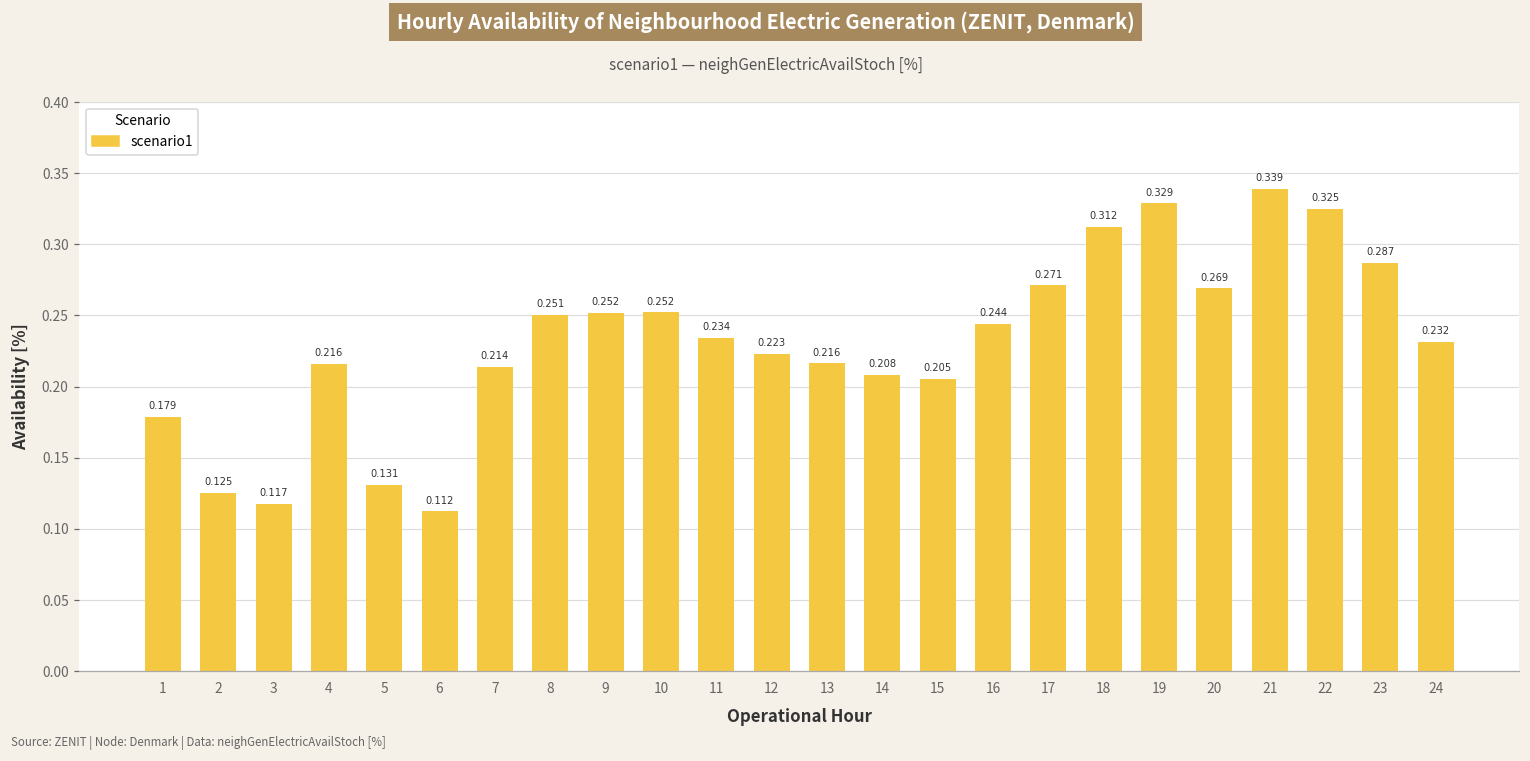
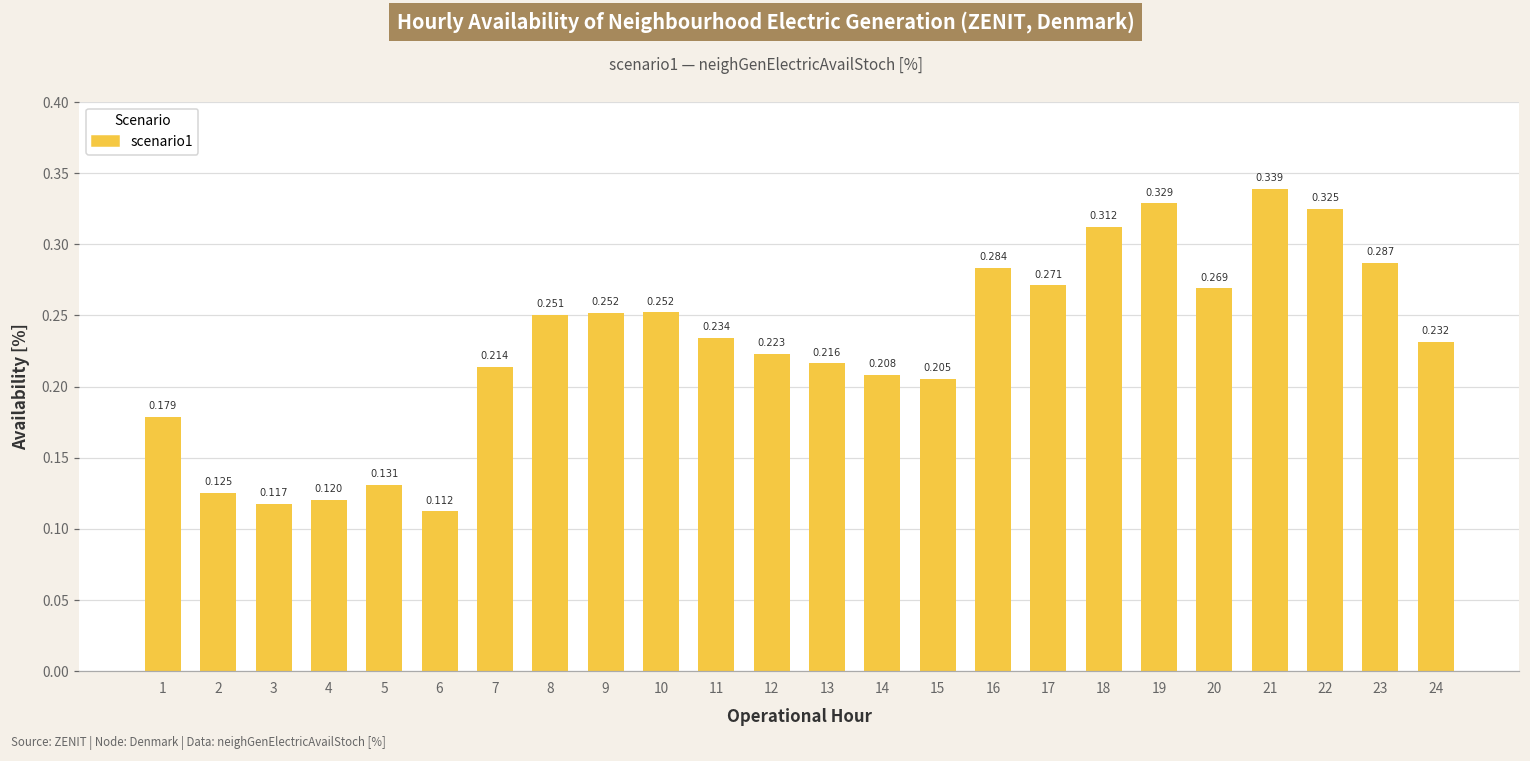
4: 0.216 -> 0.120
16: 0.244 -> 0.284
